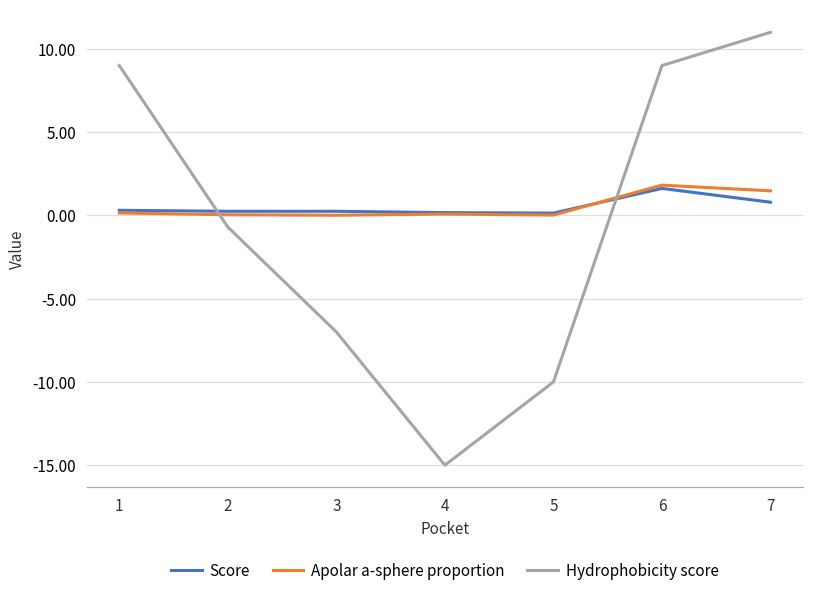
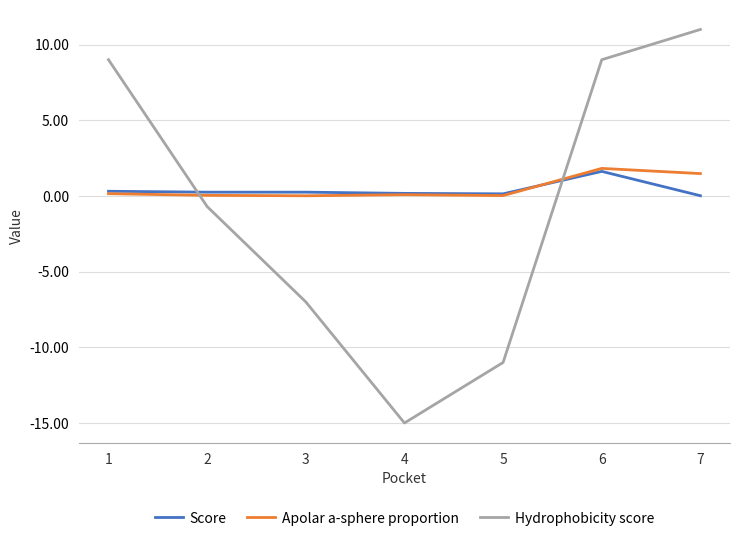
Hydrophobicity score, 5: -10 -> -11
Score, 7: 0.8 -> 0.0
